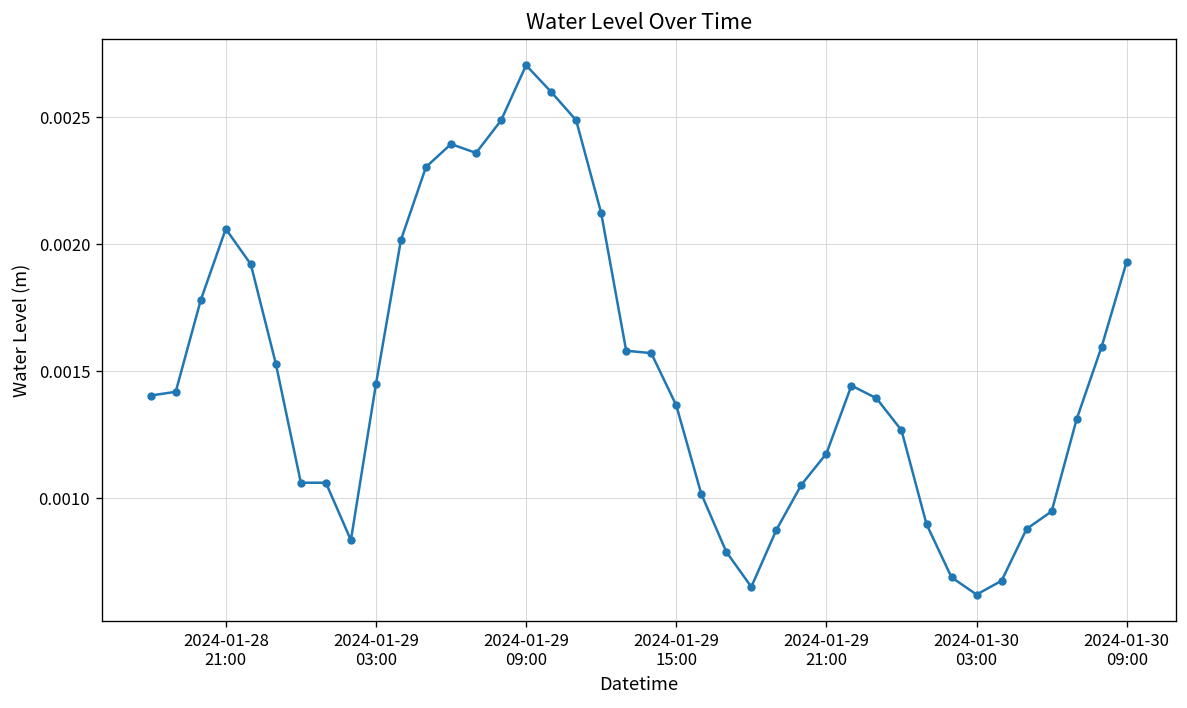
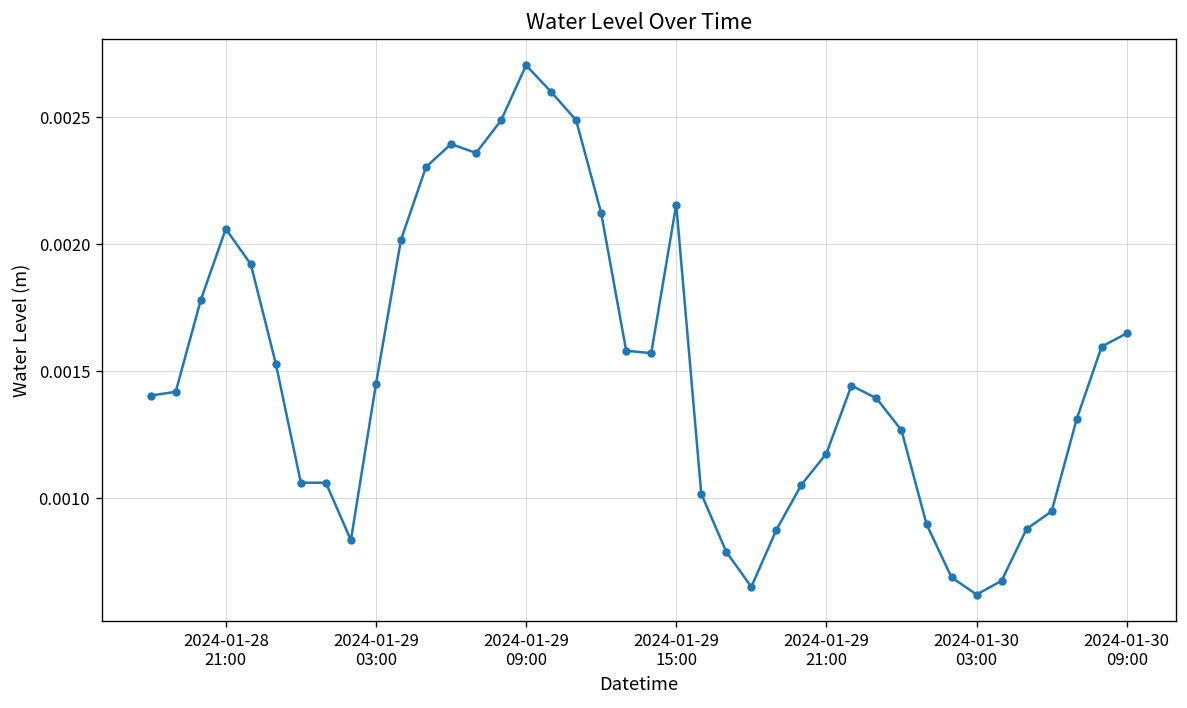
2024-01-29 15:00: 0.00137 -> 0.00216
2024-01-30 09:00: 0.00193 -> 0.00165
